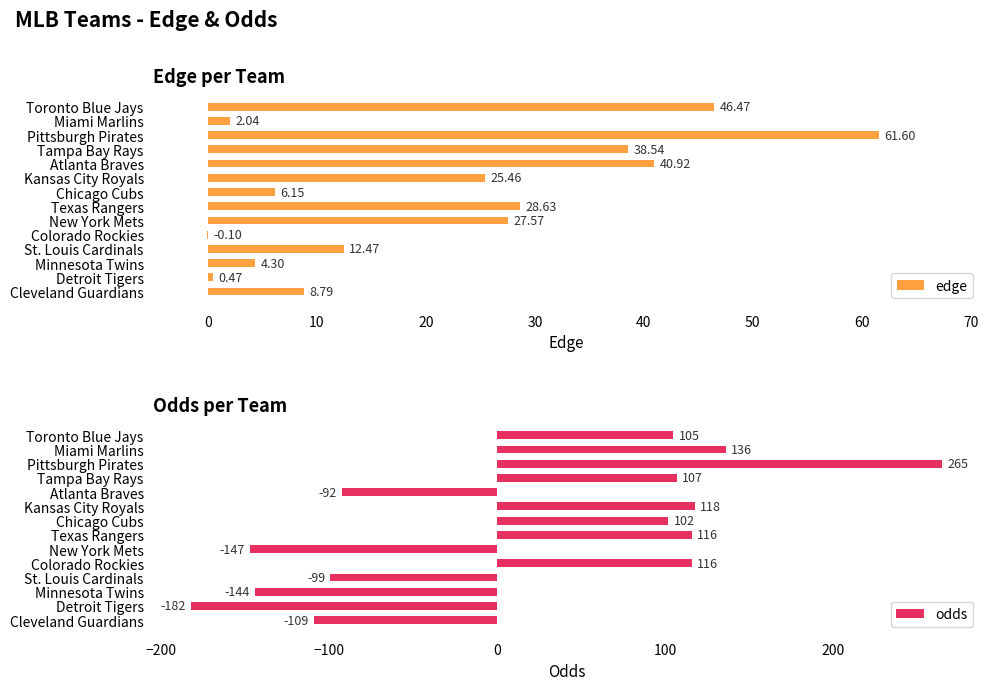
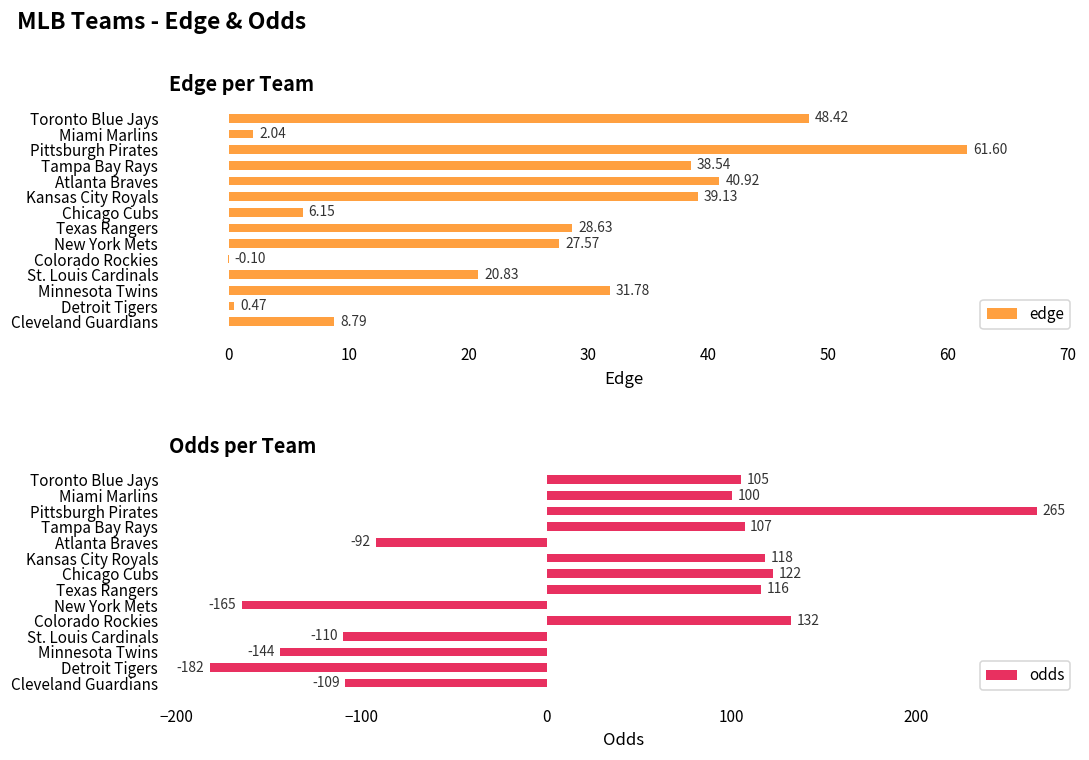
Edge per Team, Toronto Blue Jays: 46.47 -> 48.42
Edge per Team, Kansas City Royals: 25.46 -> 39.13
Edge per Team, St. Louis Cardinals: 12.47 -> 20.83
Edge per Team, Minnesota Twins: 4.30 -> 31.78
Odds per Team, Miami Marlins: 136 -> 100
Odds per Team, Chicago Cubs: 102 -> 122
Odds per Team, New York Mets: -147 -> -165
Odds per Team, Colorado Rockies: 116 -> 132
Odds per Team, St. Louis Cardinals: -99 -> -110
